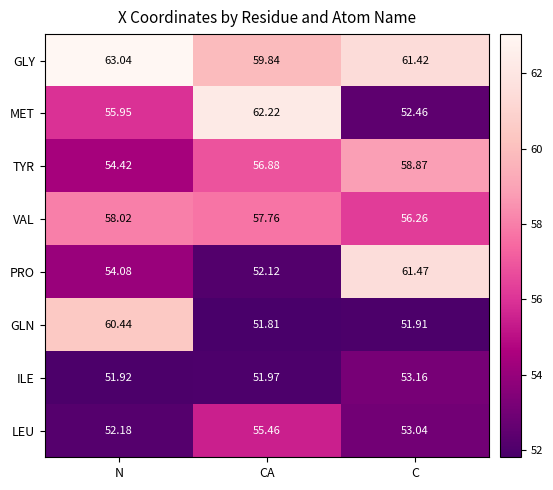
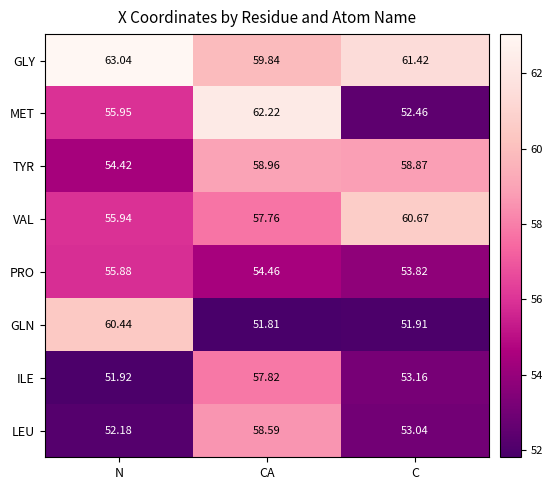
TYR, CA: 56.88 -> 58.96
VAL, N: 58.02 -> 55.94
VAL, C: 56.26 -> 60.67
PRO, N: 54.08 -> 55.88
PRO, CA: 52.12 -> 54.46
PRO, C: 61.47 -> 53.82
ILE, CA: 51.97 -> 57.82
LEU, CA: 55.46 -> 58.59
